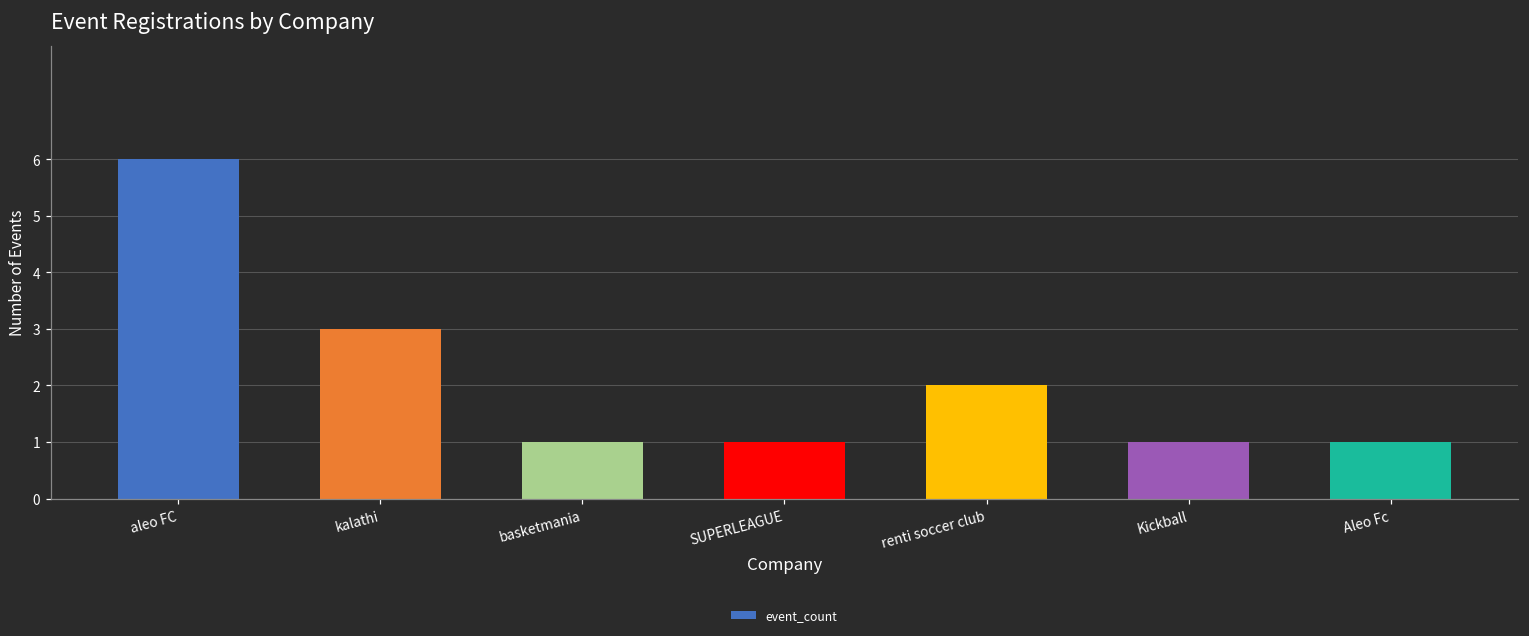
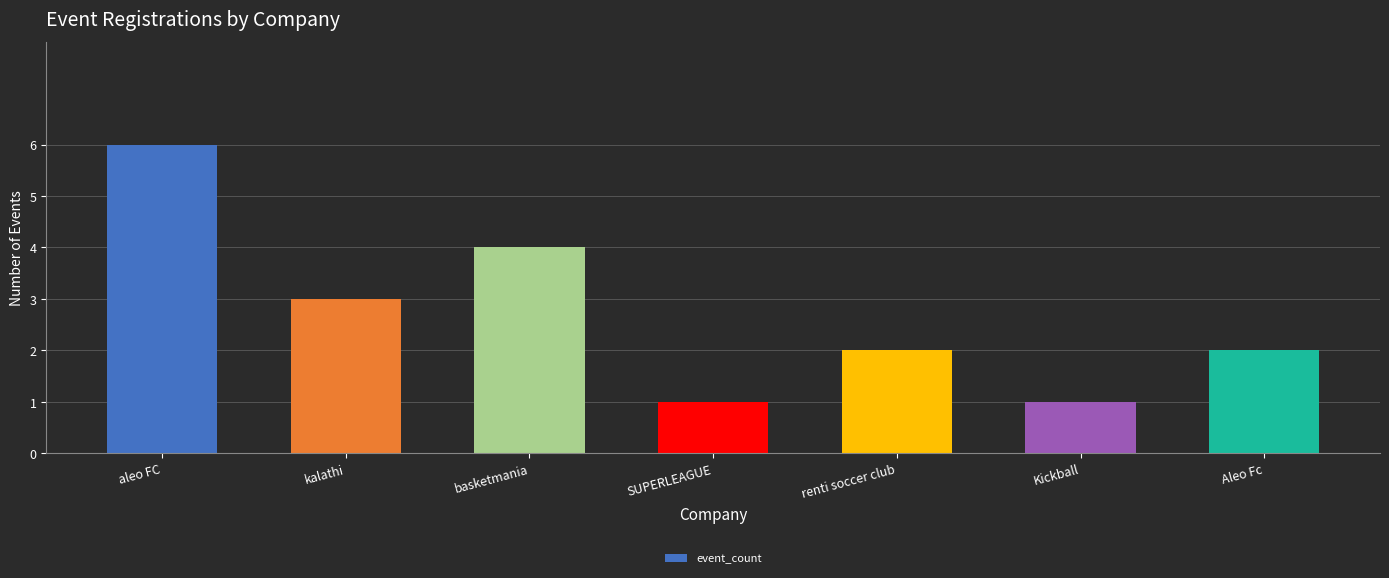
basketmania: 1 -> 4
Aleo Fc: 1 -> 2
